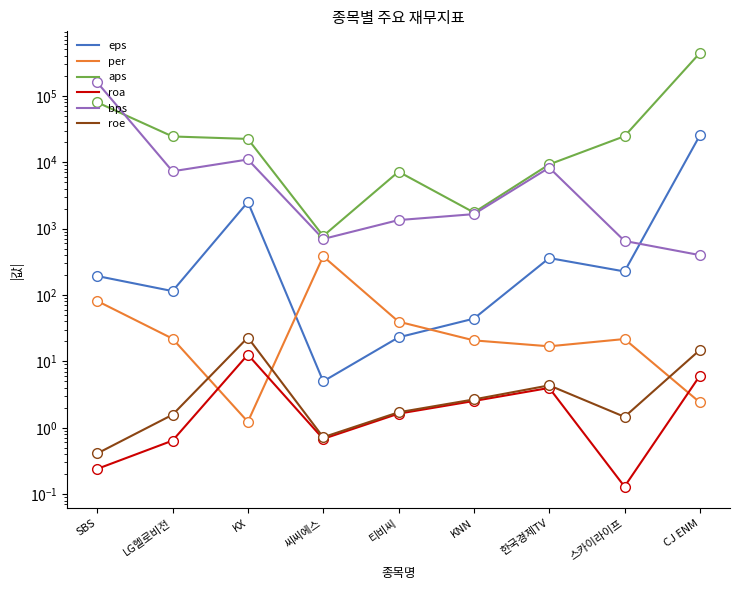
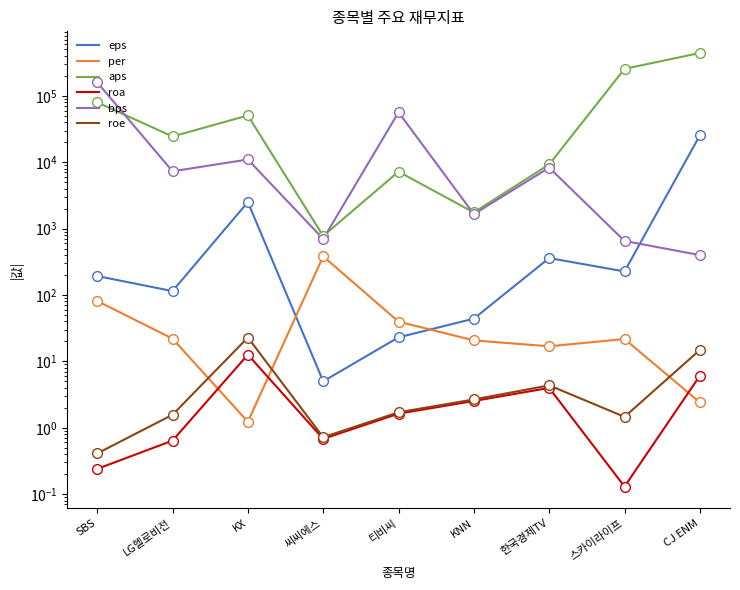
aps, KX: 22000 -> 50000
bps, 티비씨: 1300 -> 60000
aps, 스카이라이프: 25000 -> 250000
